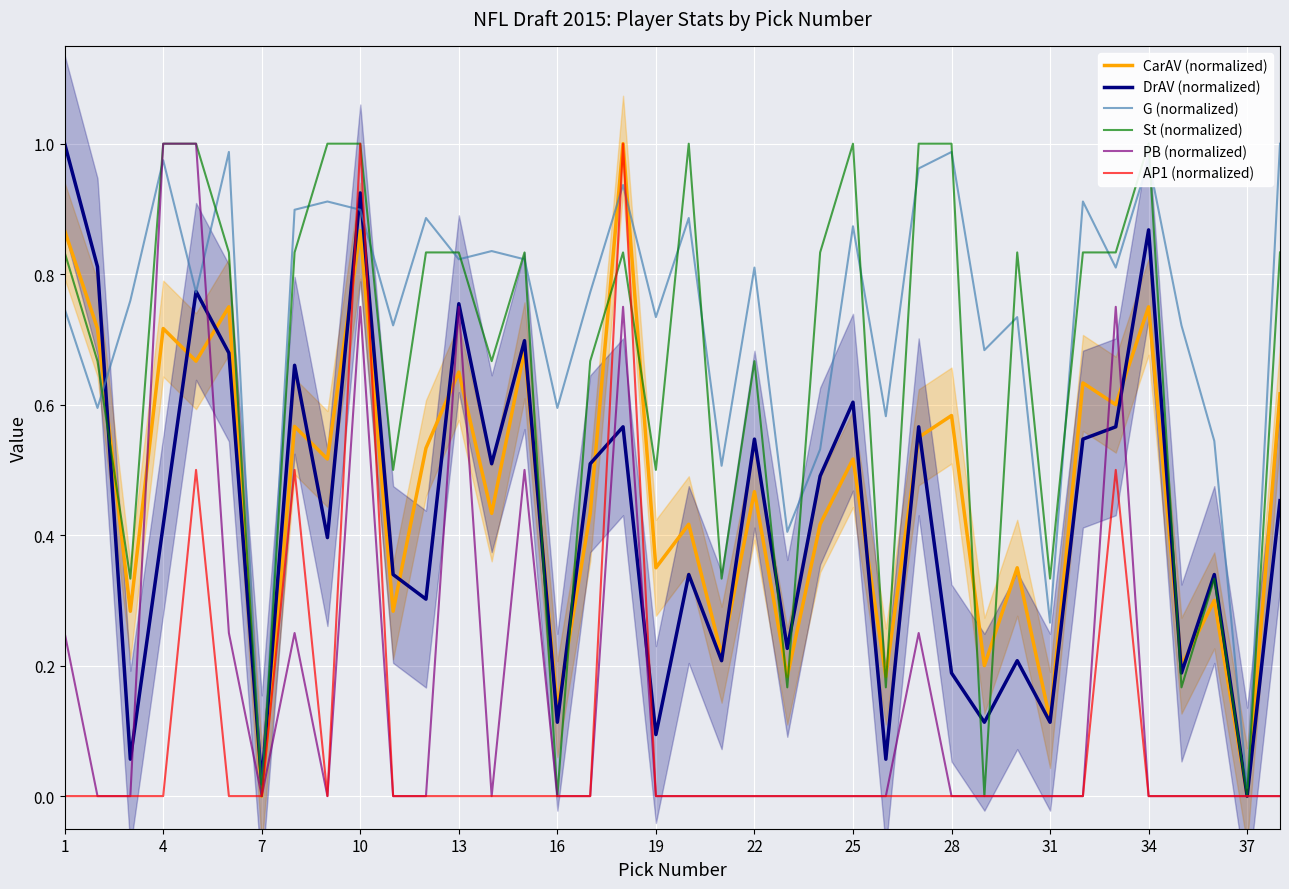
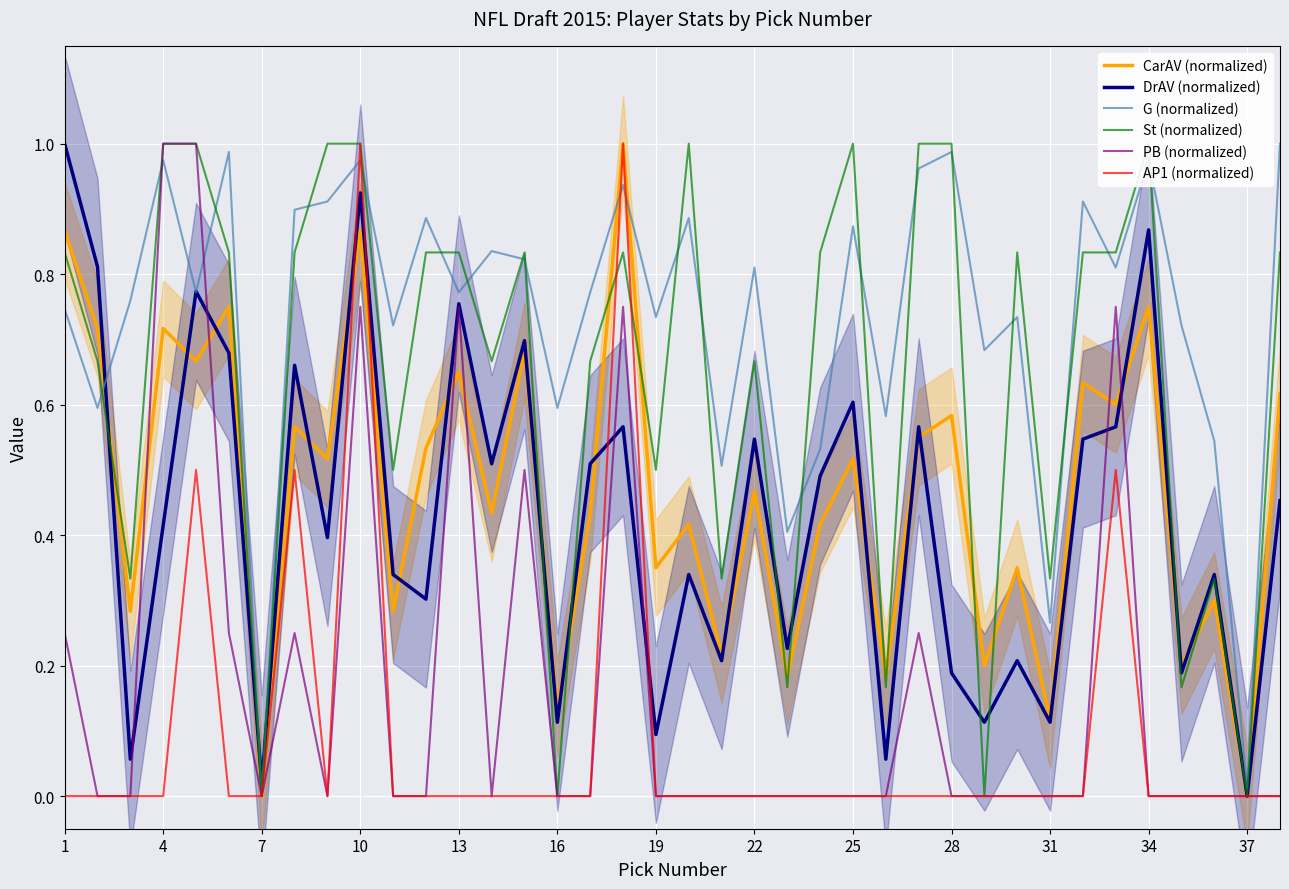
G (normalized), 10: 0.90 -> 0.97
G (normalized), 13: 0.82 -> 0.77
